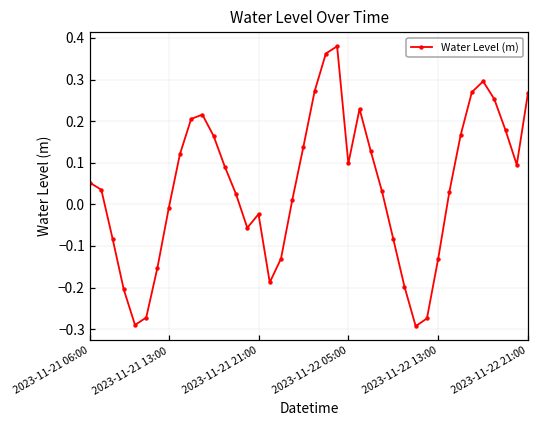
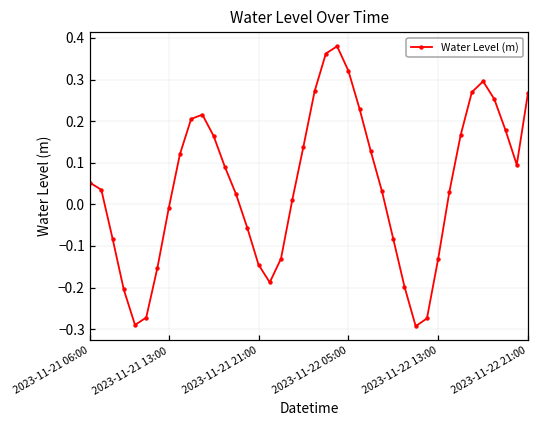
2023-11-21 21:00: -0.02 -> -0.14
2023-11-22 05:00: 0.10 -> 0.32
